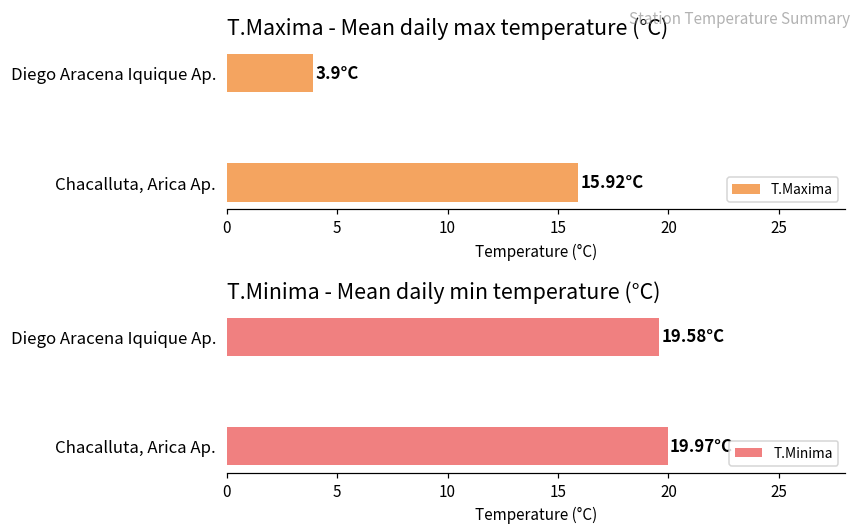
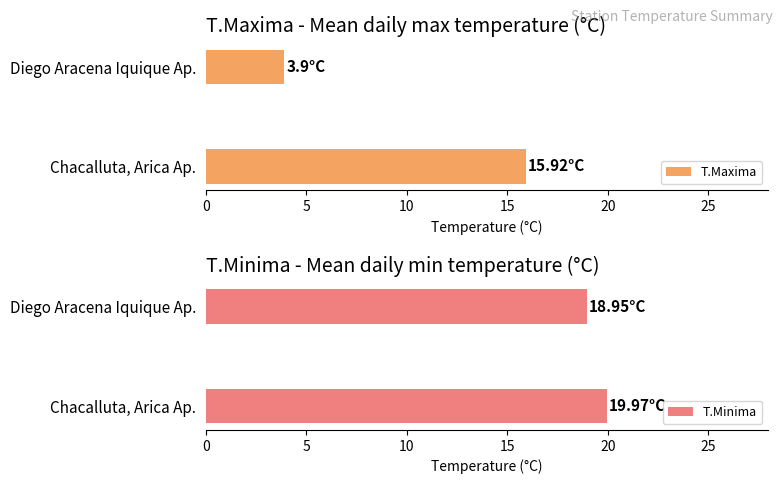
T.Minima - Mean daily min temperature (°C), Diego Aracena Iquique Ap.: 19.58°C -> 18.95°C
